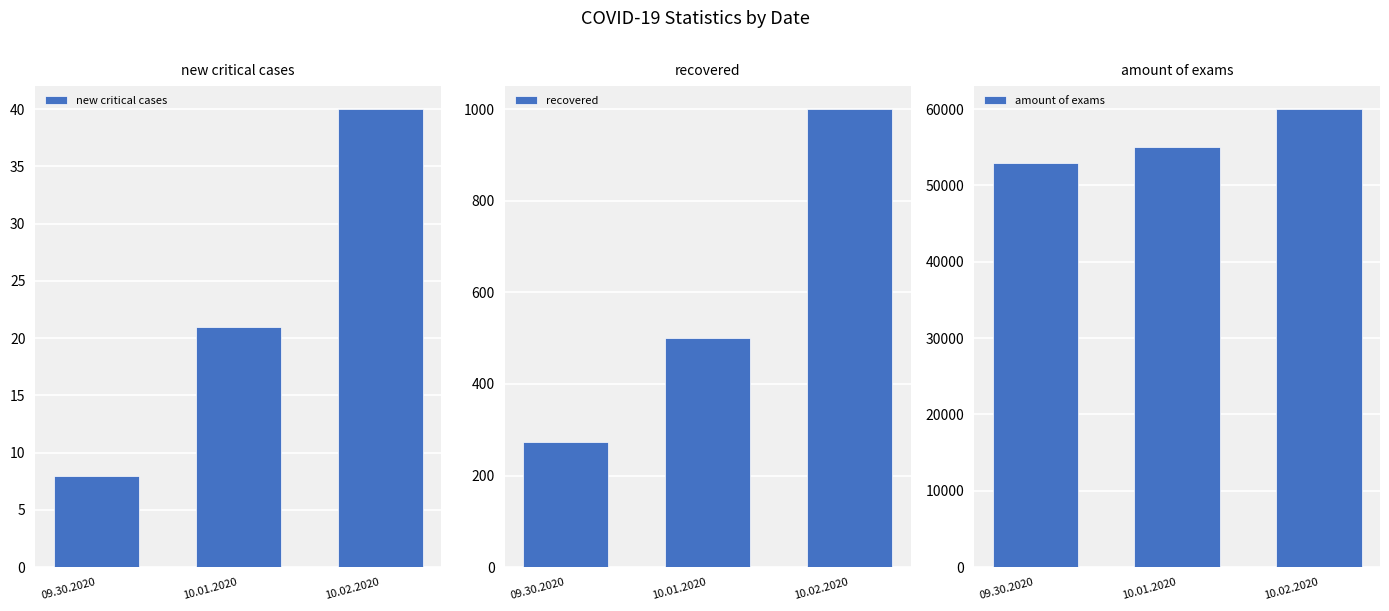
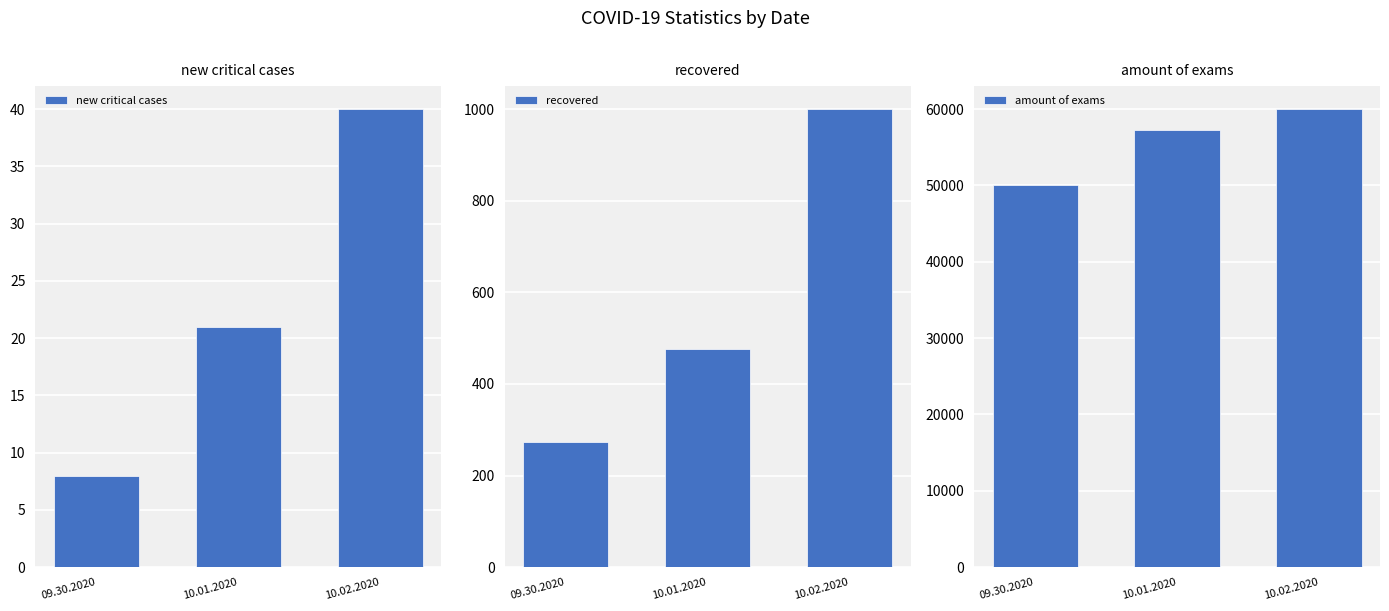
recovered, 10.01.2020: 500 -> 480
amount of exams, 09.30.2020: 53000 -> 50000
amount of exams, 10.01.2020: 55000 -> 57000
